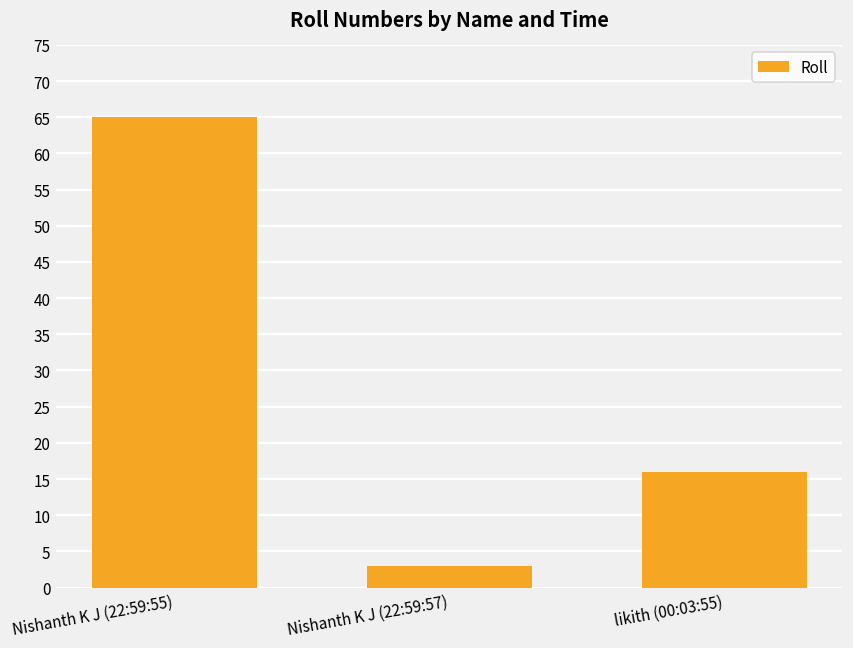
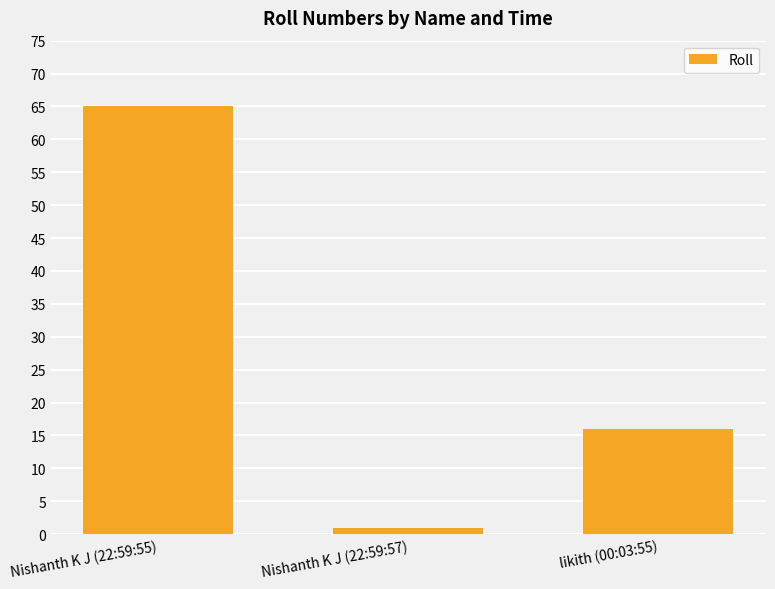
Nishanth K J (22:59:57): 3 -> 1
